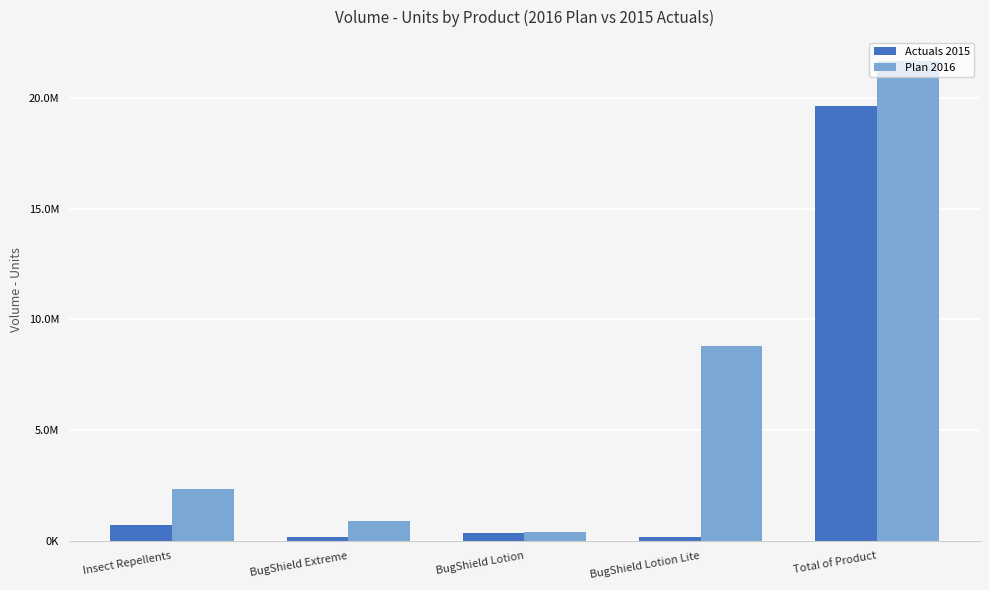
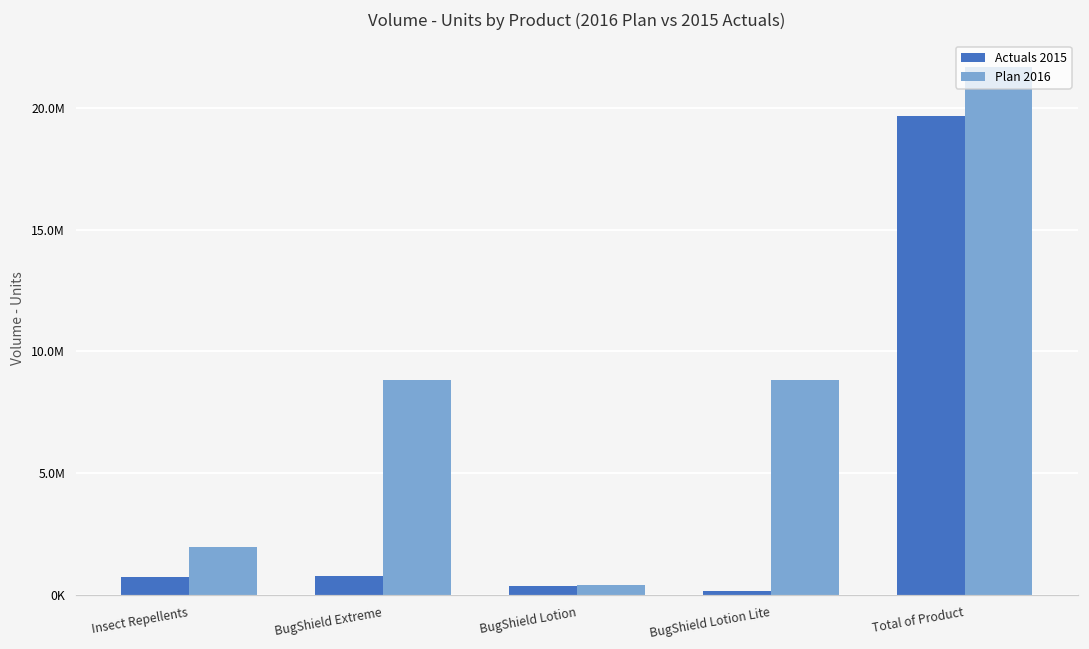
Plan 2016, Insect Repellents: 2300000 -> 2000000
Actuals 2015, BugShield Extreme: 200000 -> 800000
Plan 2016, BugShield Extreme: 900000 -> 8800000
